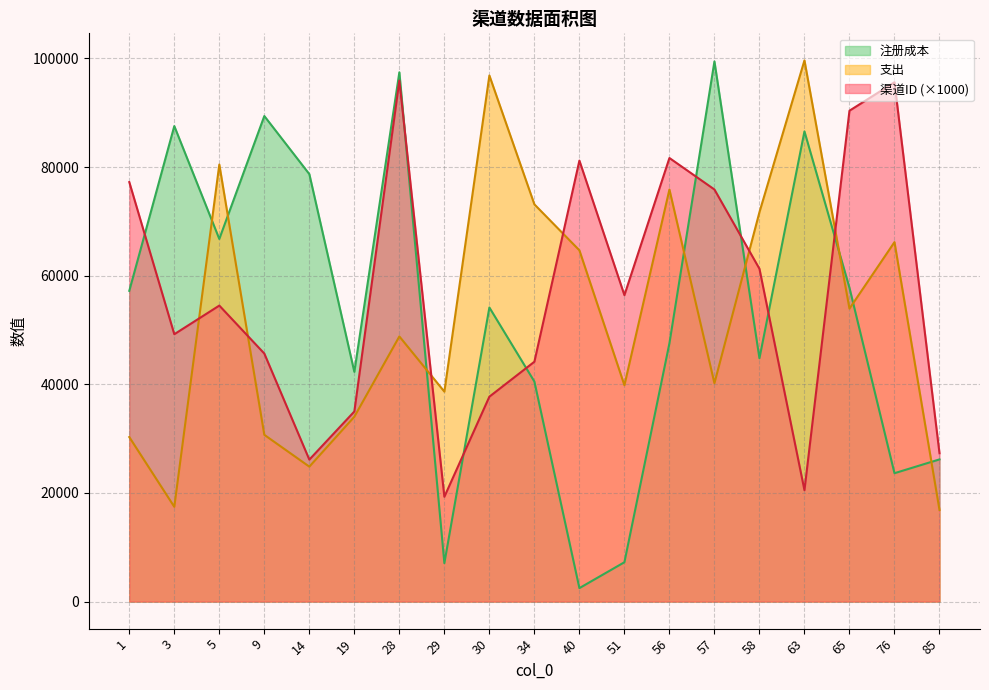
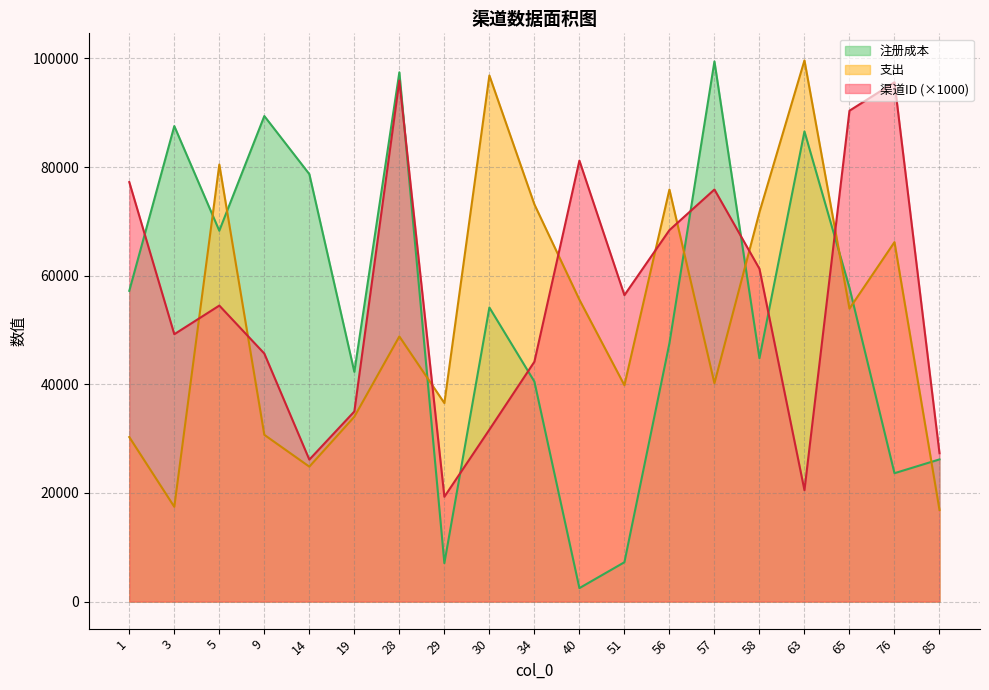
注册成本, 5: 67000 -> 68000
支出, 29: 39000 -> 37000
渠道ID (×1000), 30: 38000 -> 32000
支出, 40: 65000 -> 56000
渠道ID (×1000), 56: 82000 -> 68000
